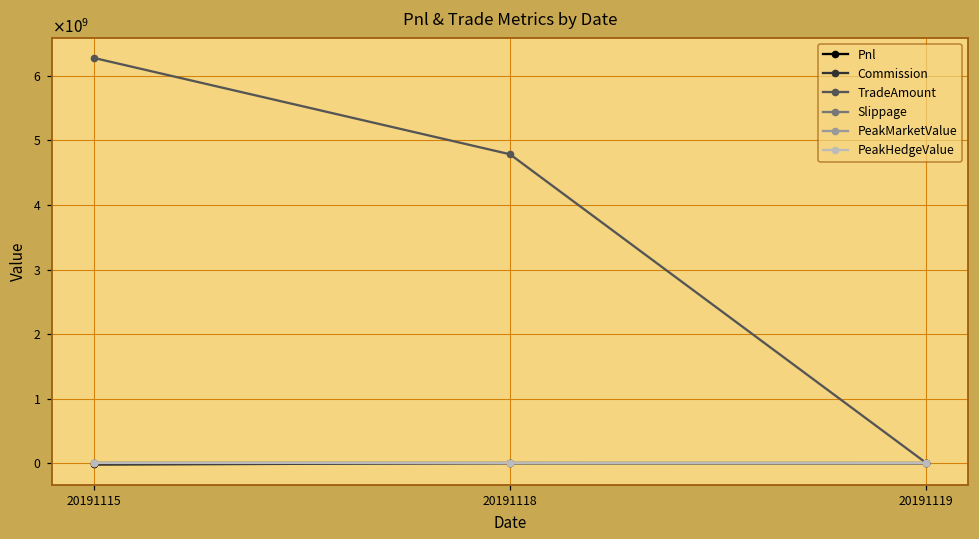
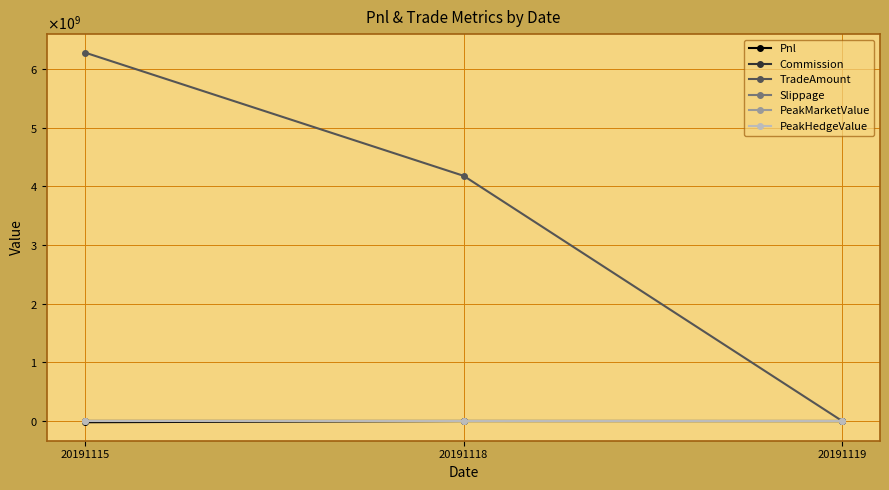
TradeAmount, 20191118: 4800000000 -> 4200000000
